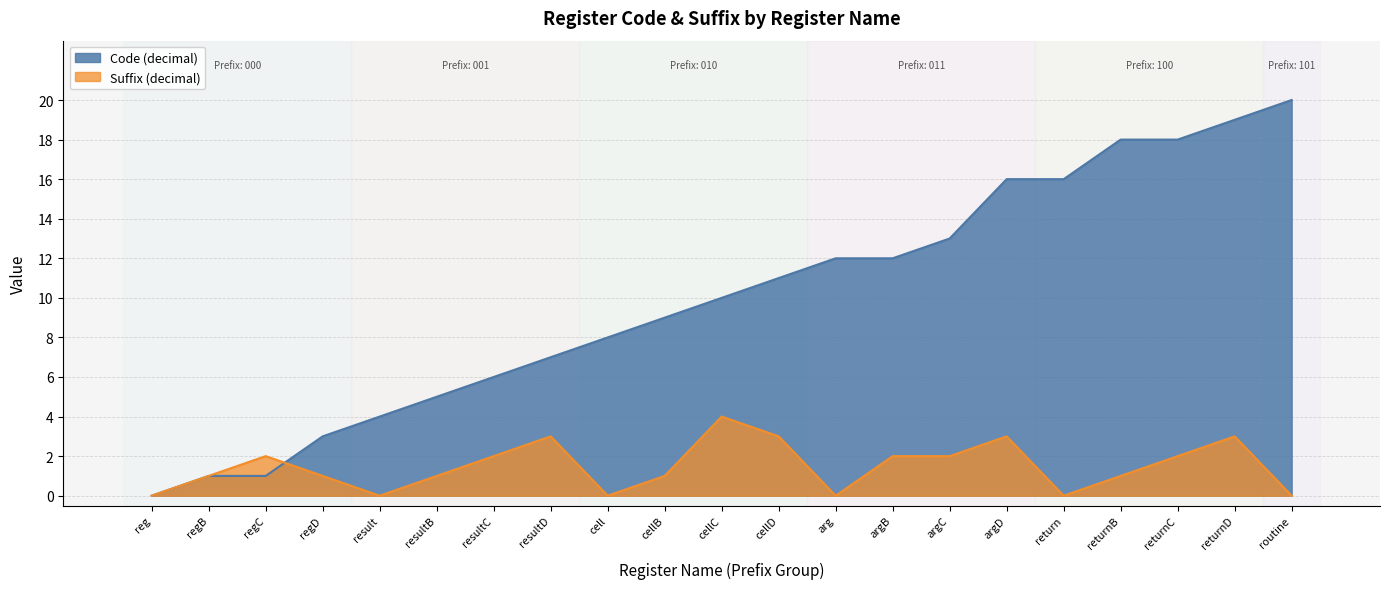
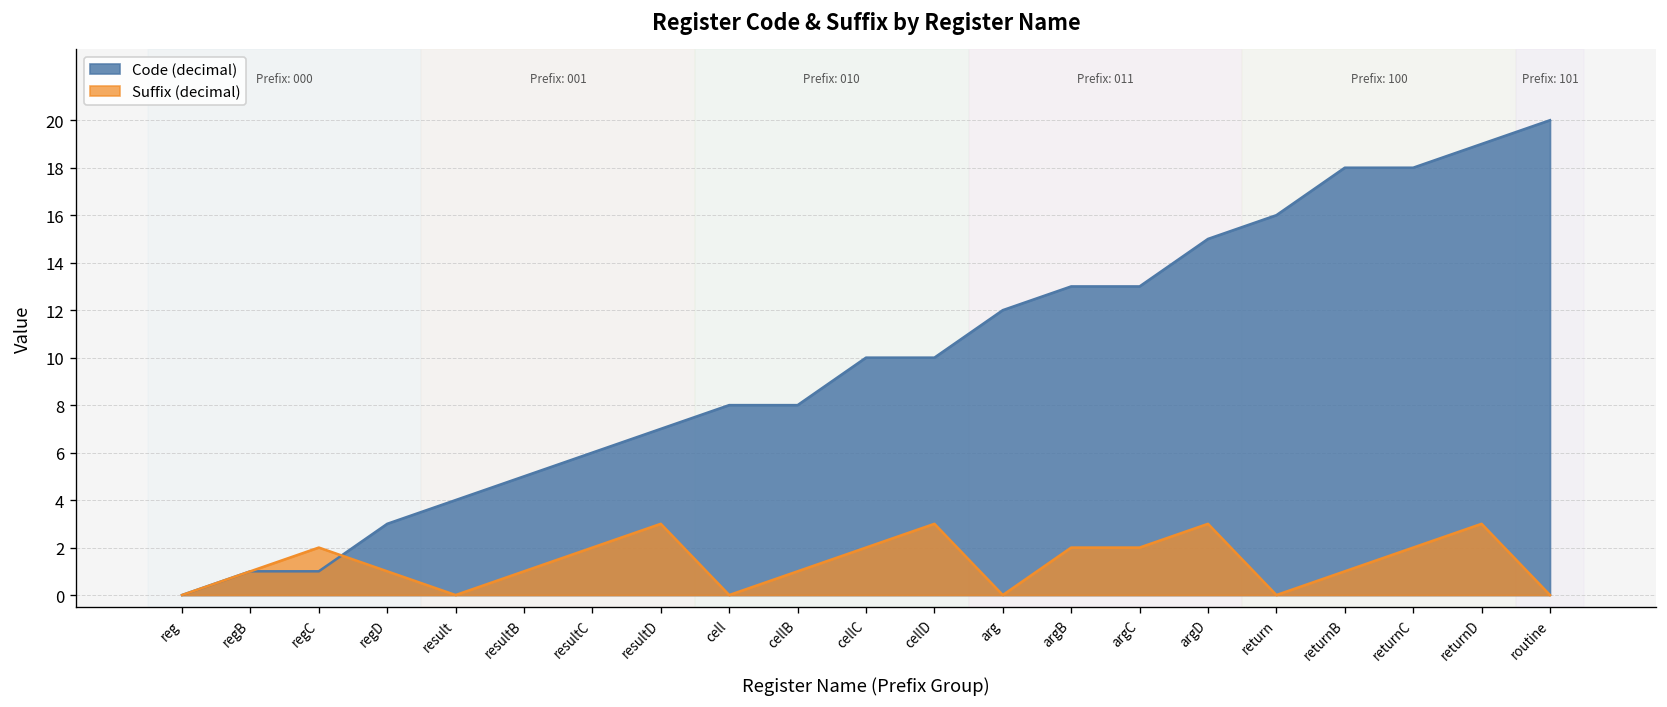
Code (decimal), cellB: 9 -> 8
Suffix (decimal), cellC: 4 -> 2
Code (decimal), cellD: 11 -> 10
Code (decimal), argB: 12 -> 13
Code (decimal), argD: 16 -> 15
